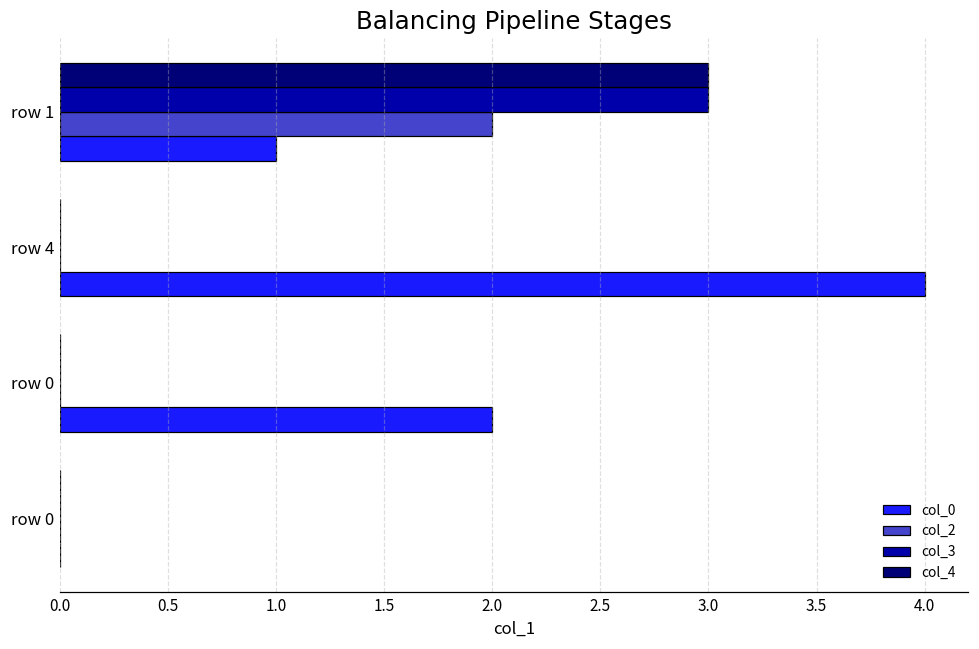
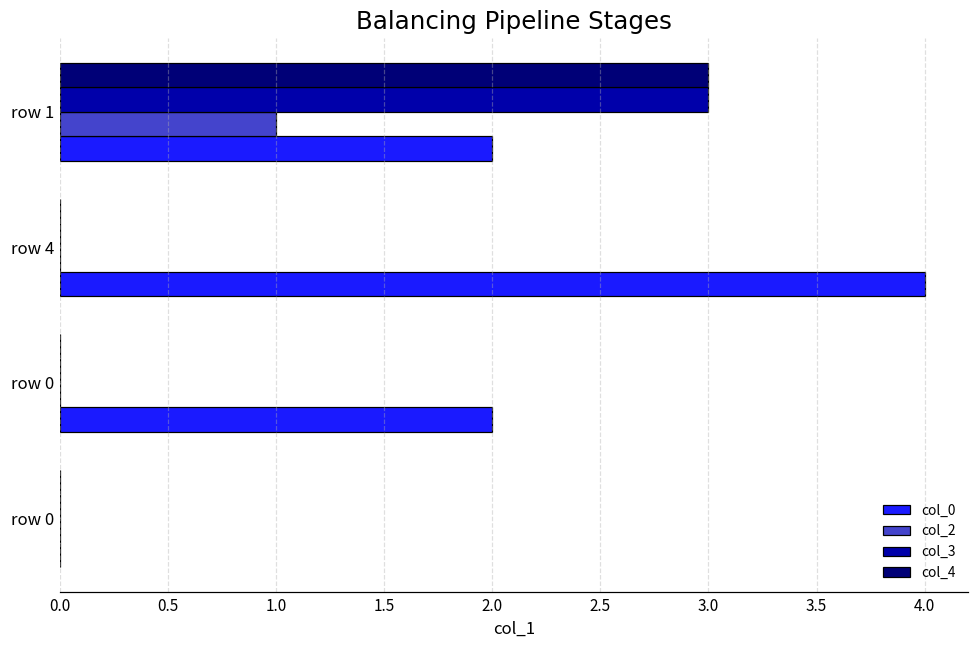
col_2, row 1: 2 -> 1
col_0, row 1: 1 -> 2
